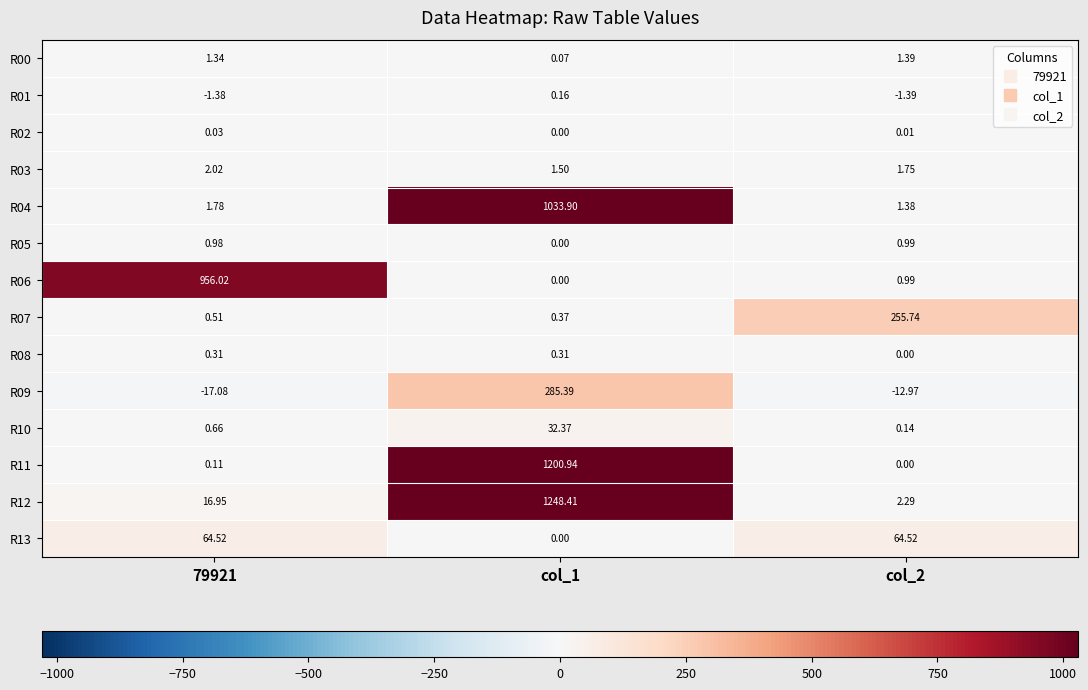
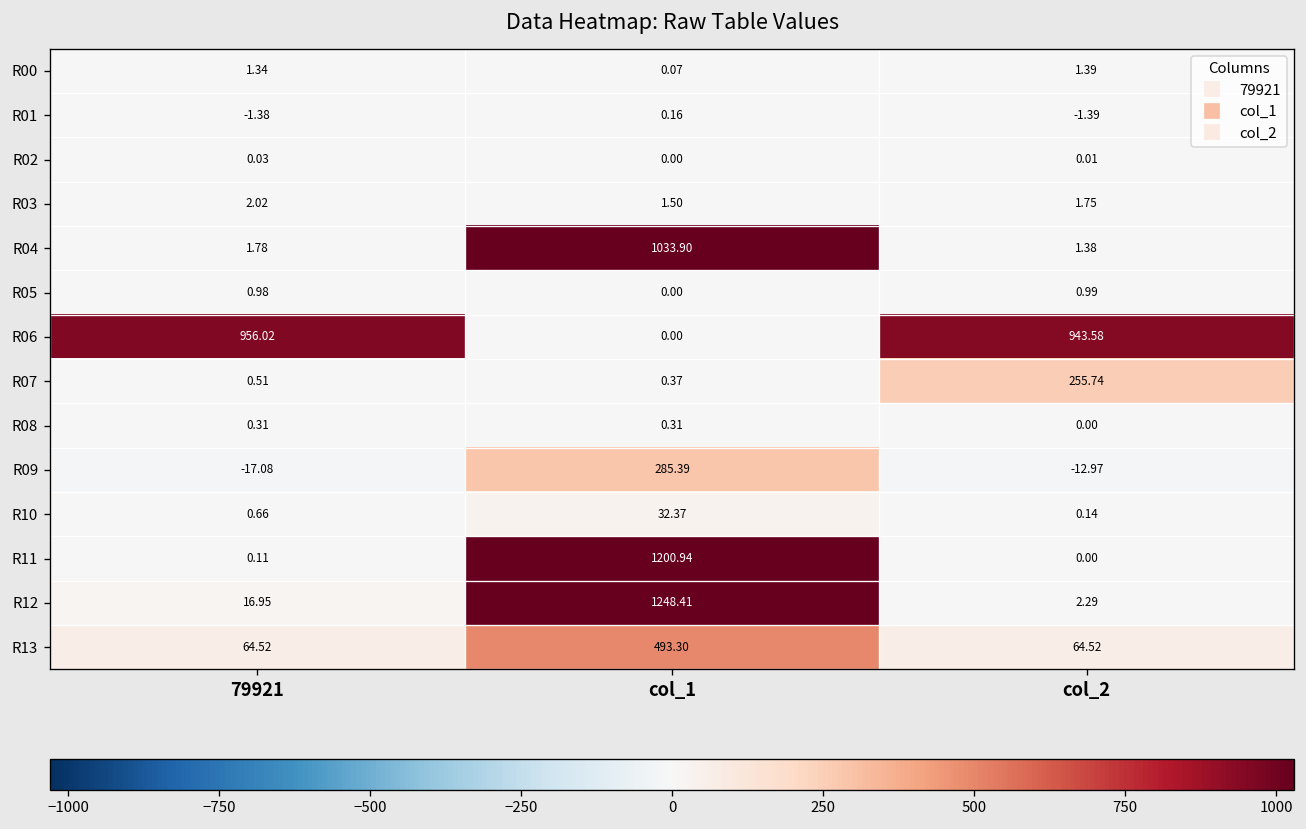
R06, col_2: 0.99 -> 943.58
R13, col_1: 0.00 -> 493.30
